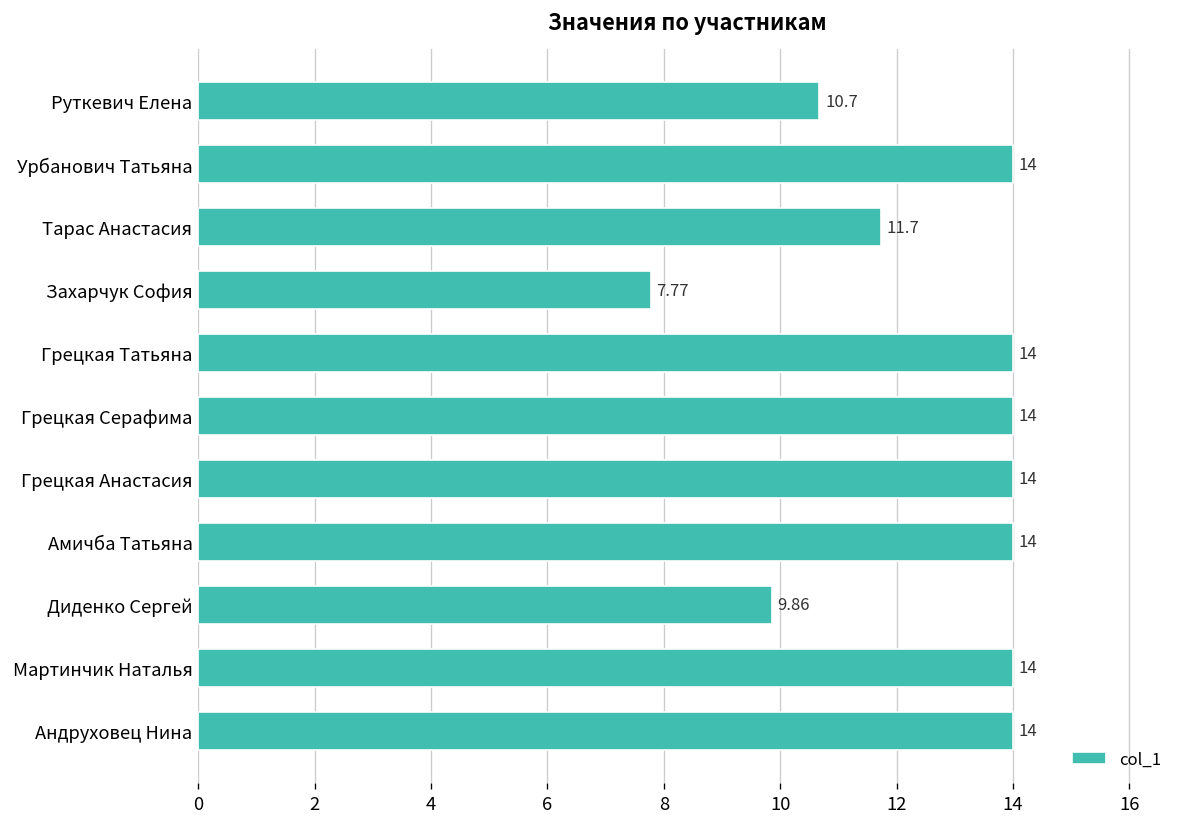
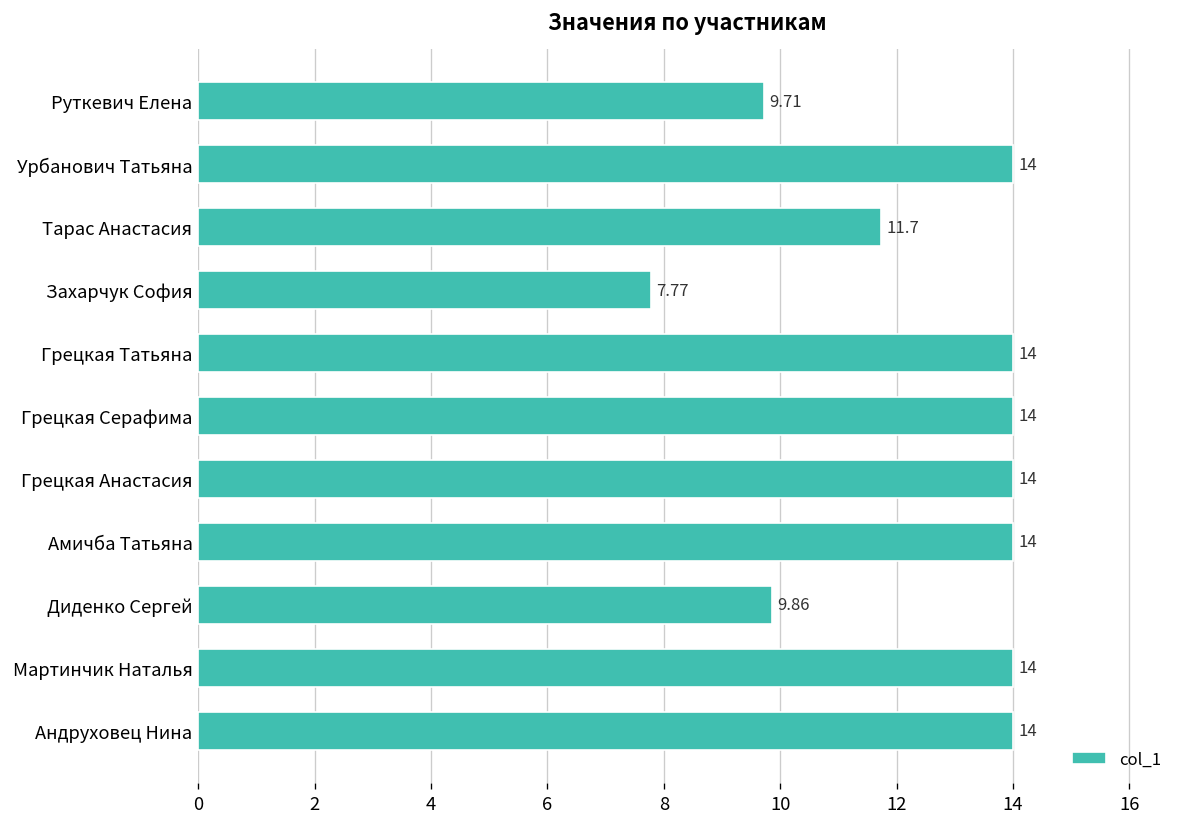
Руткевич Елена: 10.7 -> 9.71
